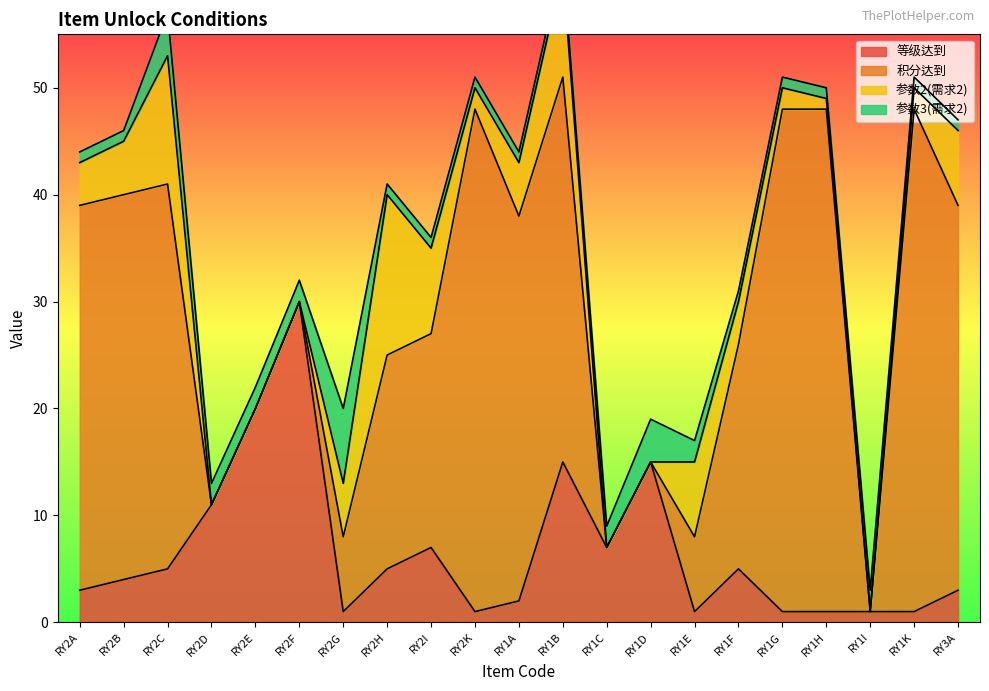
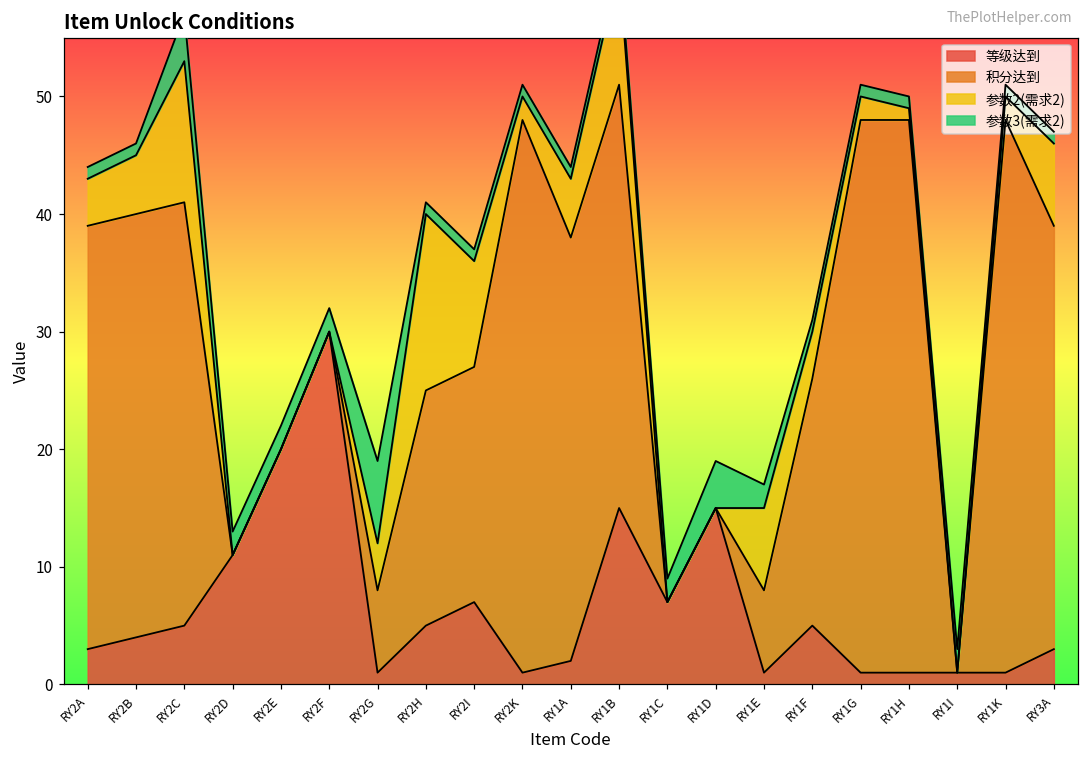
参数2(需求2), RY2G: 5 -> 4
参数2(需求2), RY2I: 8 -> 9
